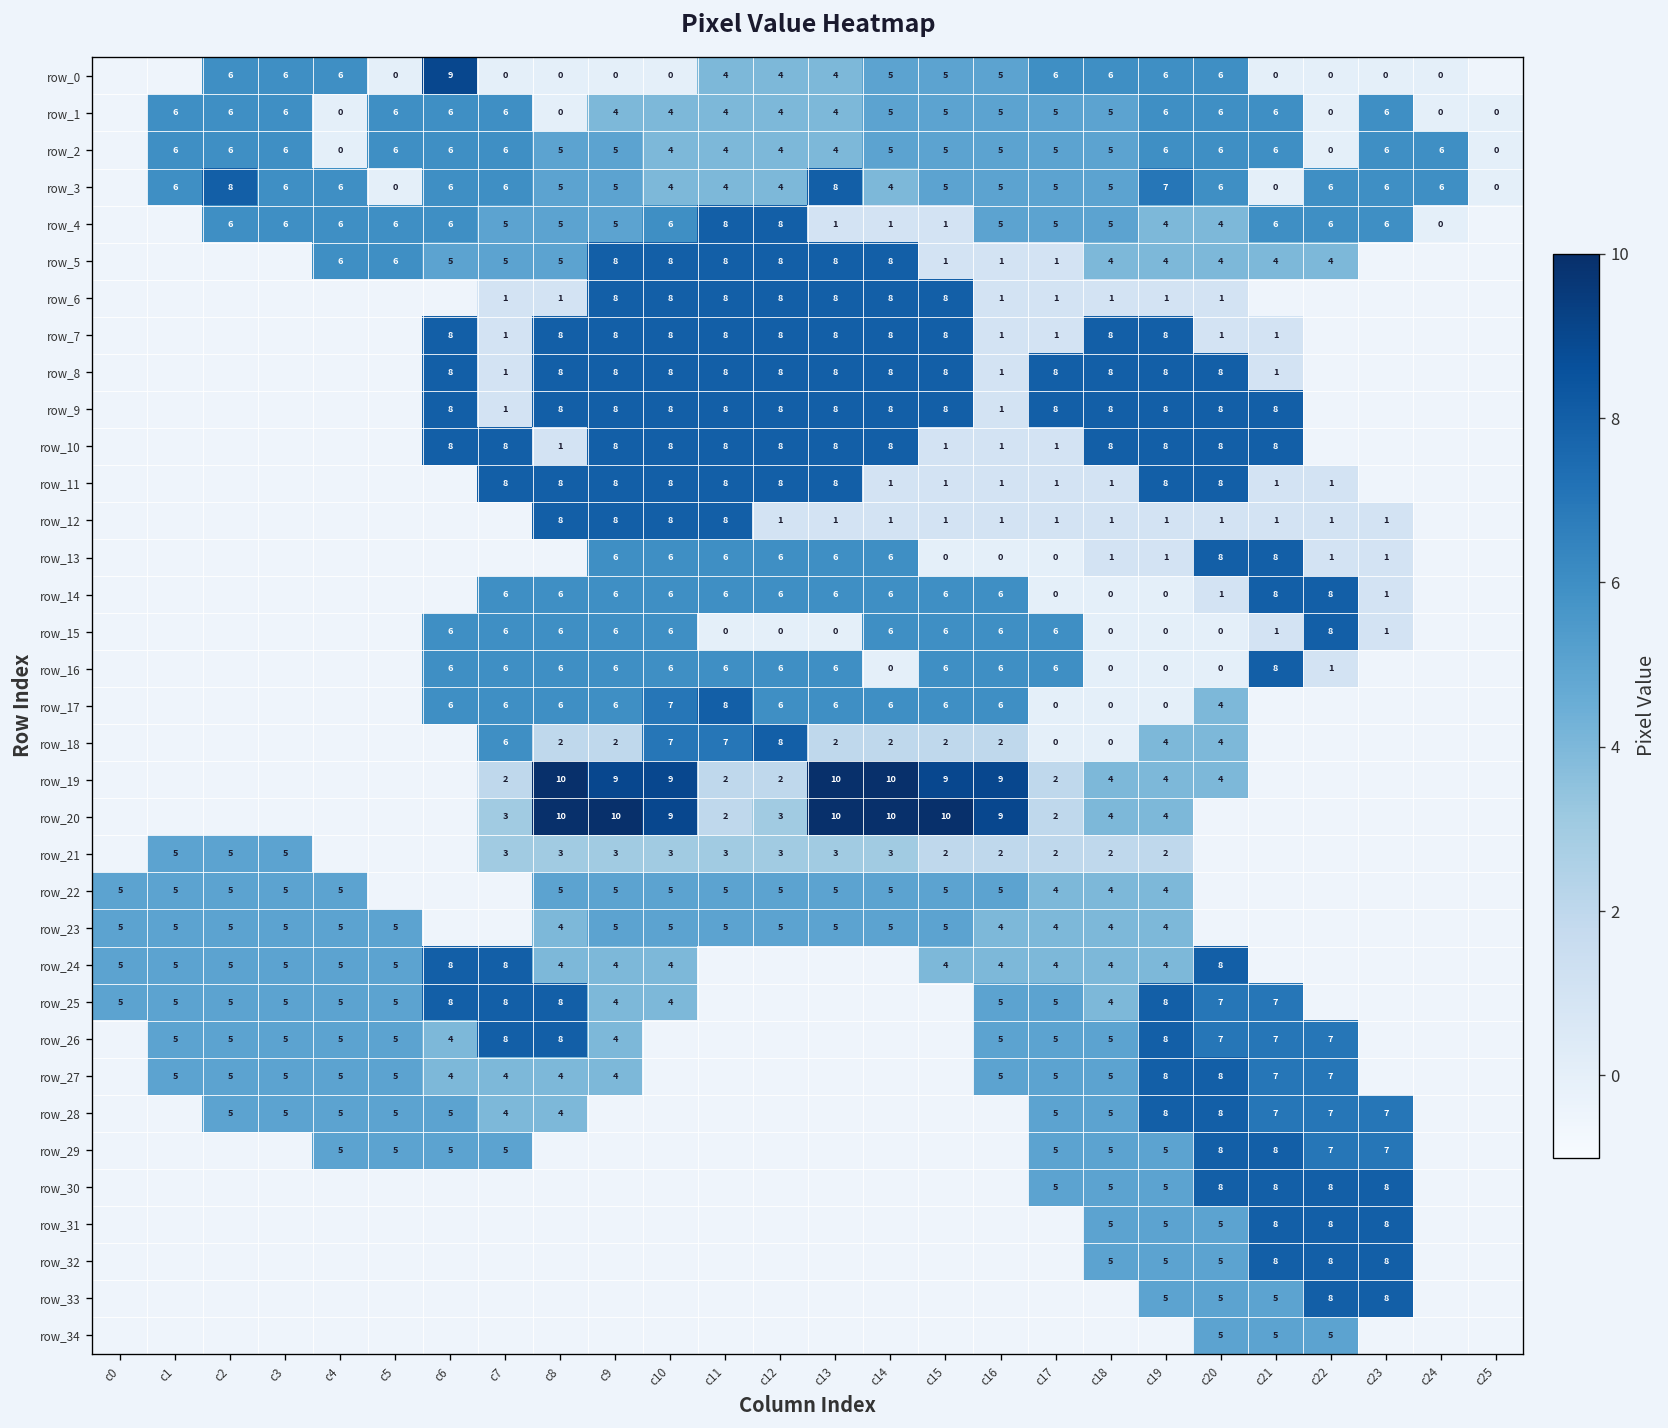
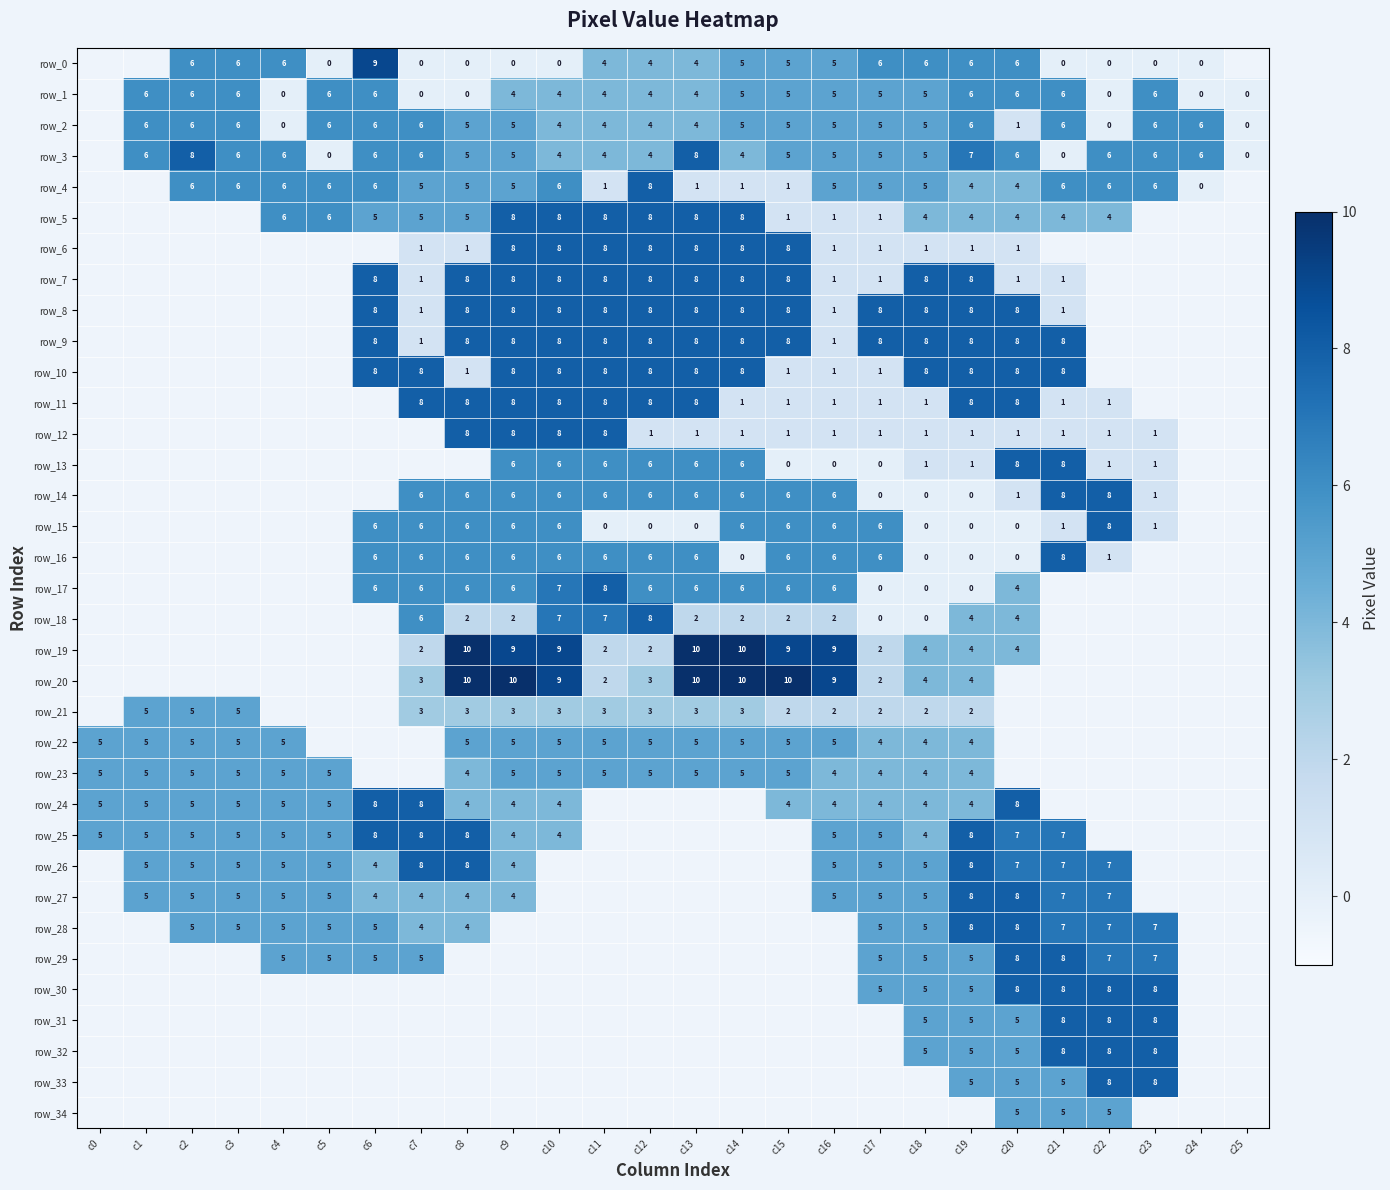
row_1, c7: 6 -> 0
row_2, c20: 6 -> 1
row_4, c11: 8 -> 1
